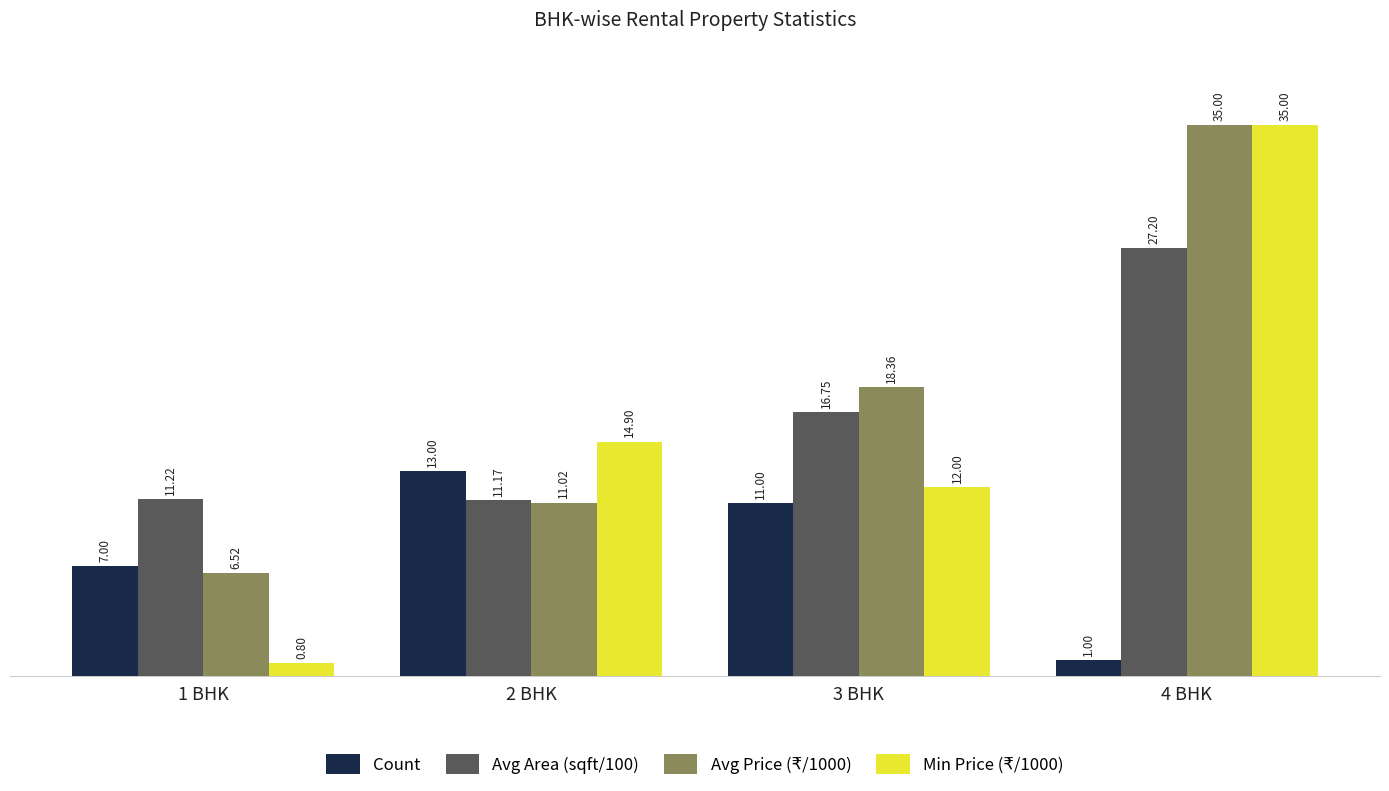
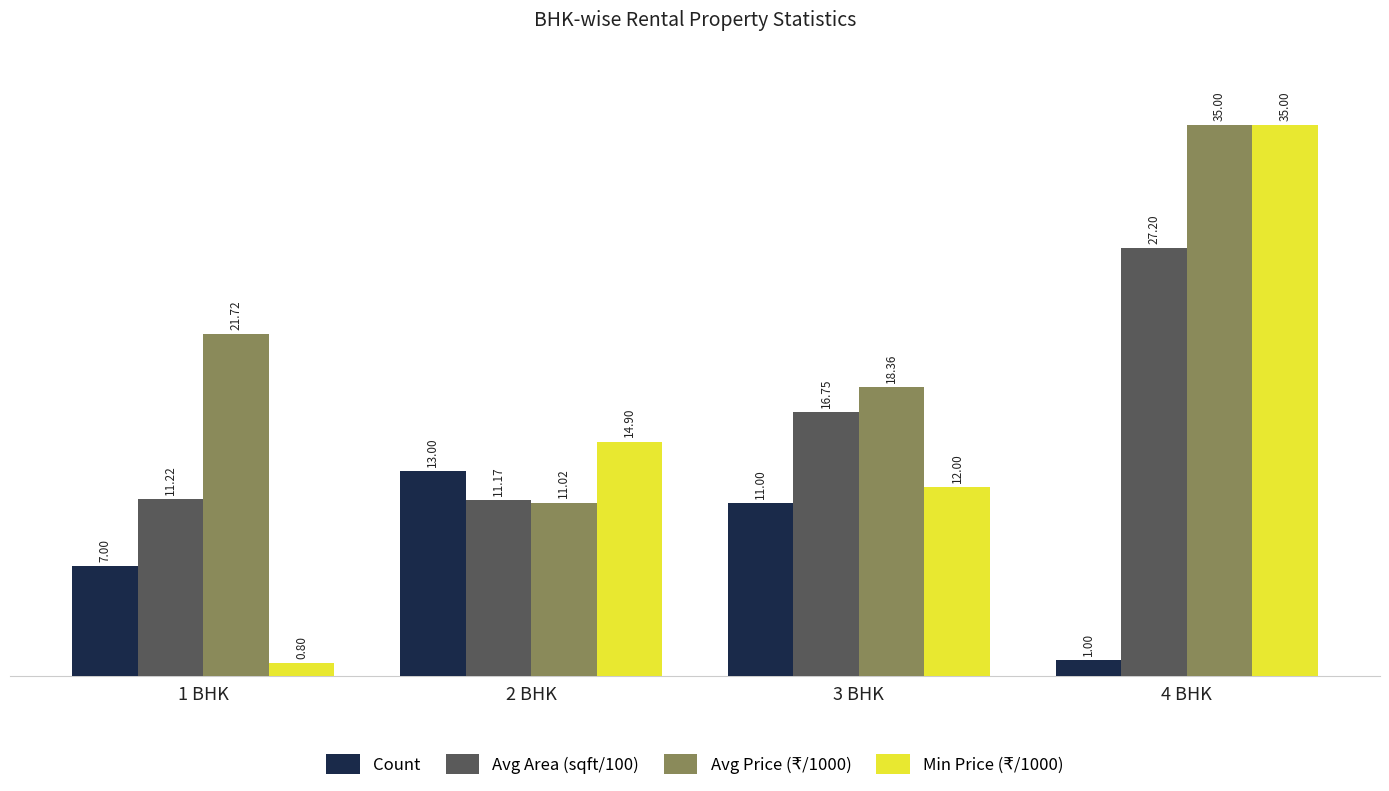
Avg Price (₹/1000), 1 BHK: 6.52 -> 21.72
